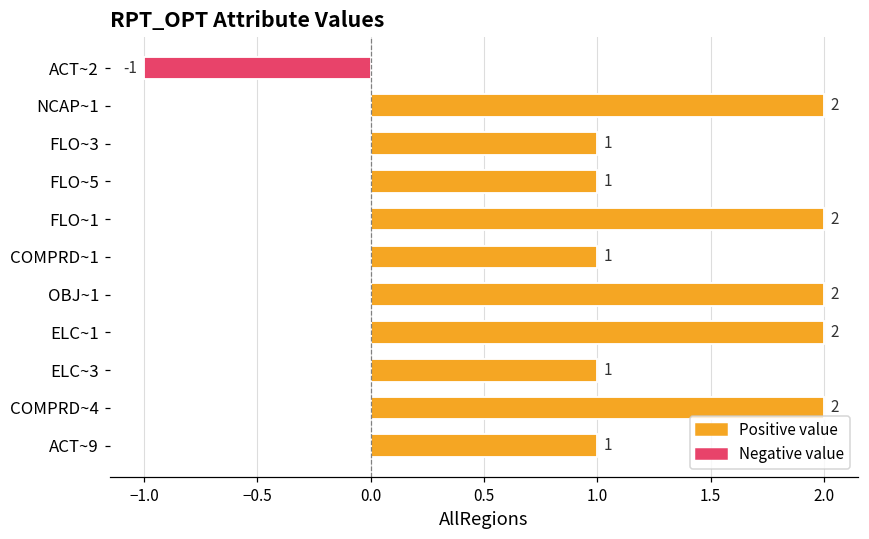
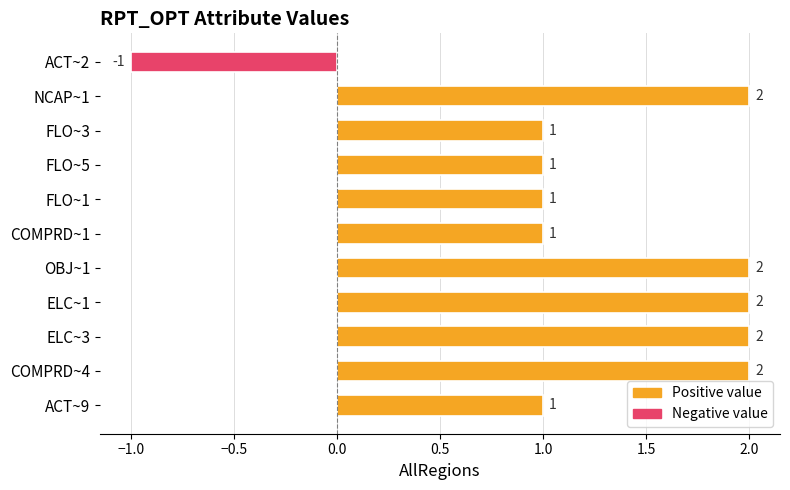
FLO~1: 2 -> 1
ELC~3: 1 -> 2
